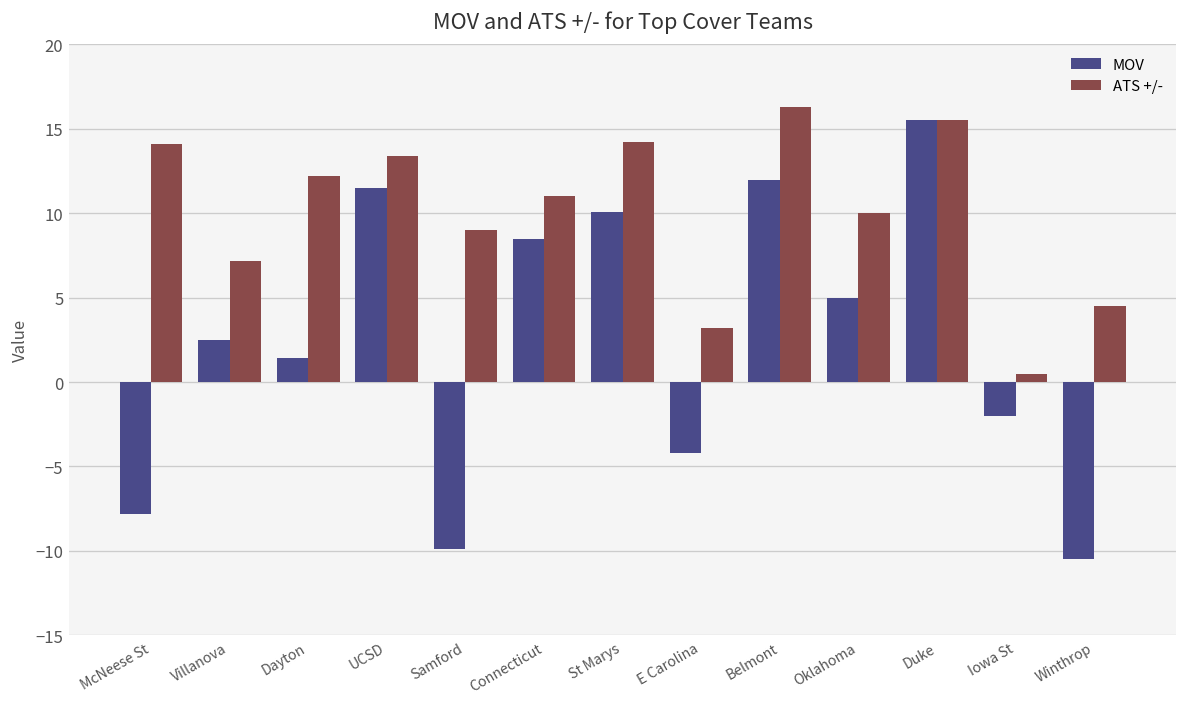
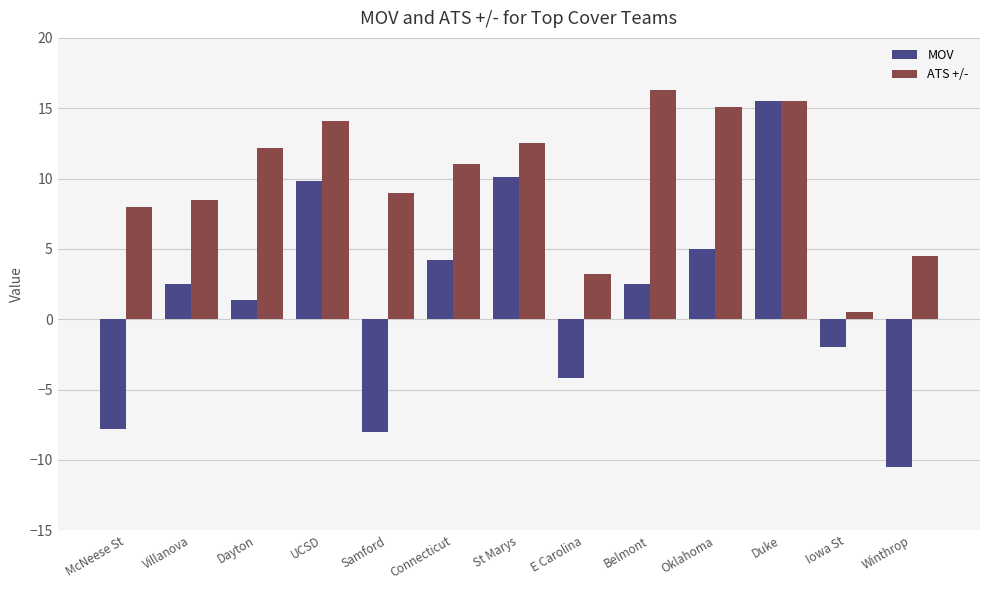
ATS +/-, McNeese St: 14.1 -> 8.0
ATS +/-, Villanova: 7.2 -> 8.5
MOV, UCSD: 11.5 -> 9.8
ATS +/-, UCSD: 13.4 -> 14.1
MOV, Samford: -9.9 -> -8.0
MOV, Connecticut: 8.5 -> 4.2
ATS +/-, St Marys: 14.2 -> 12.5
MOV, Belmont: 12.0 -> 2.5
ATS +/-, Oklahoma: 10.0 -> 15.1
